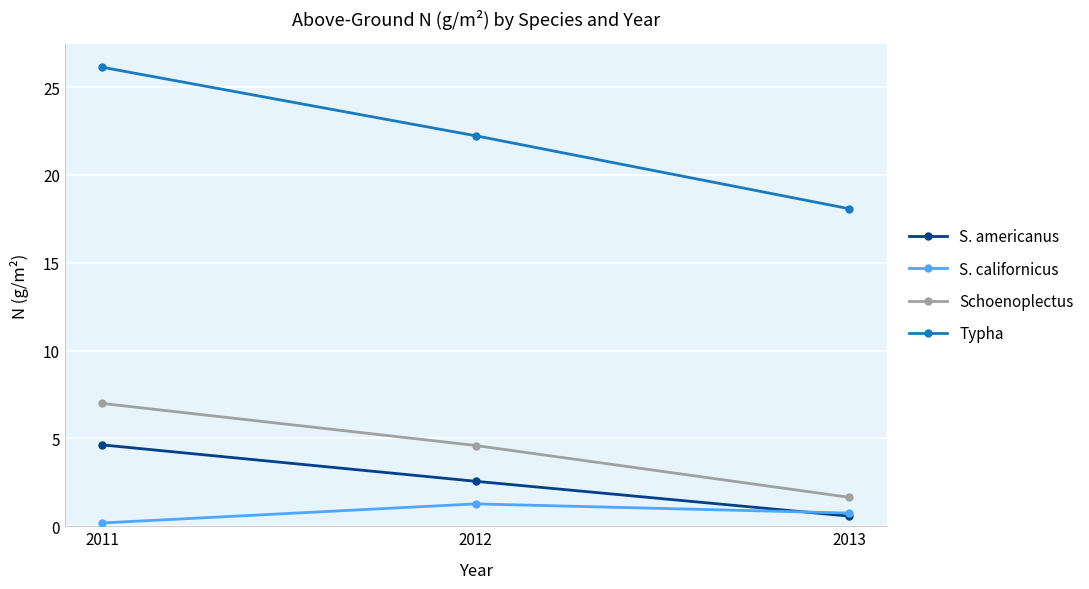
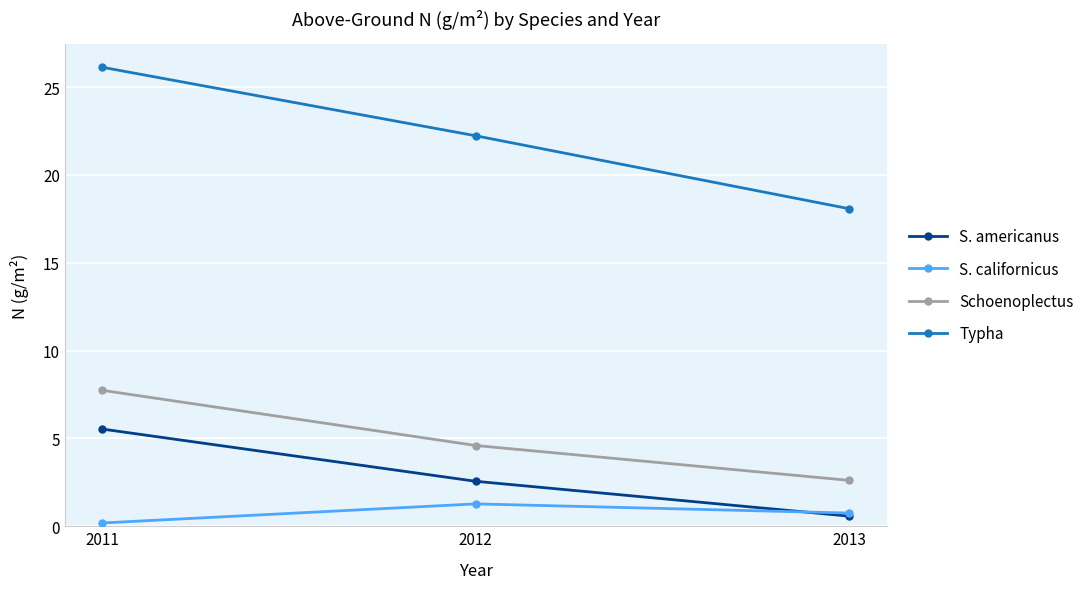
S. americanus, 2011: 4.6 -> 5.5
Schoenoplectus, 2011: 7.0 -> 7.7
Schoenoplectus, 2013: 1.6 -> 2.6
